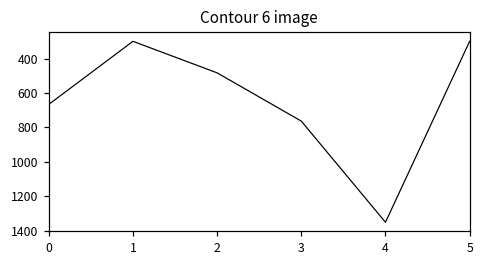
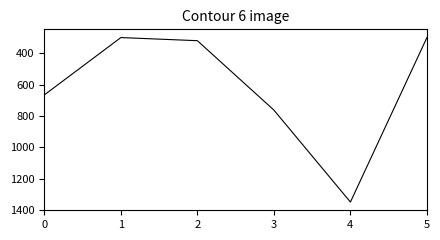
2: 480 -> 320
